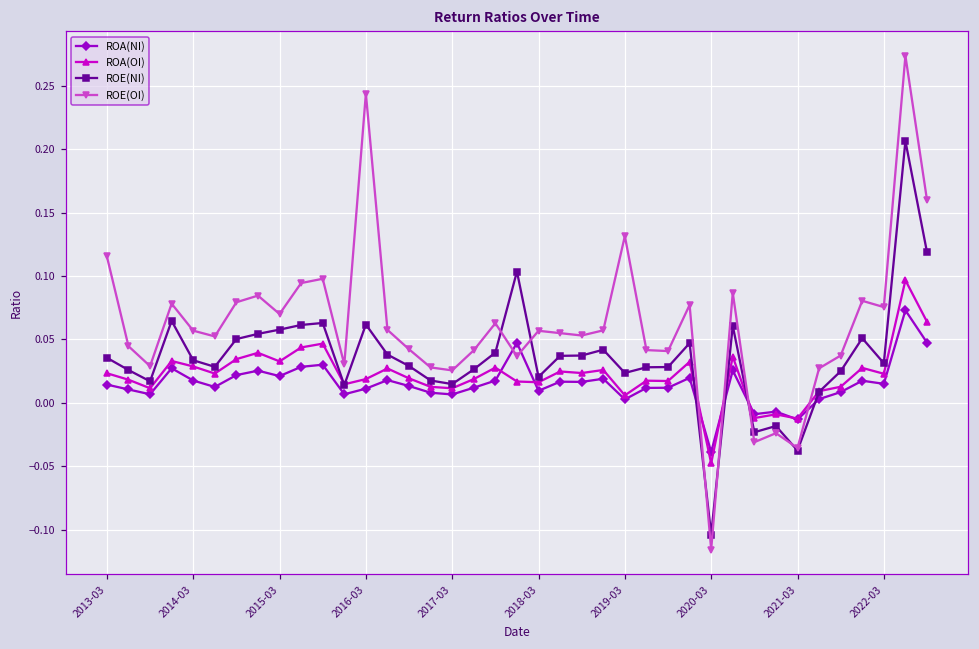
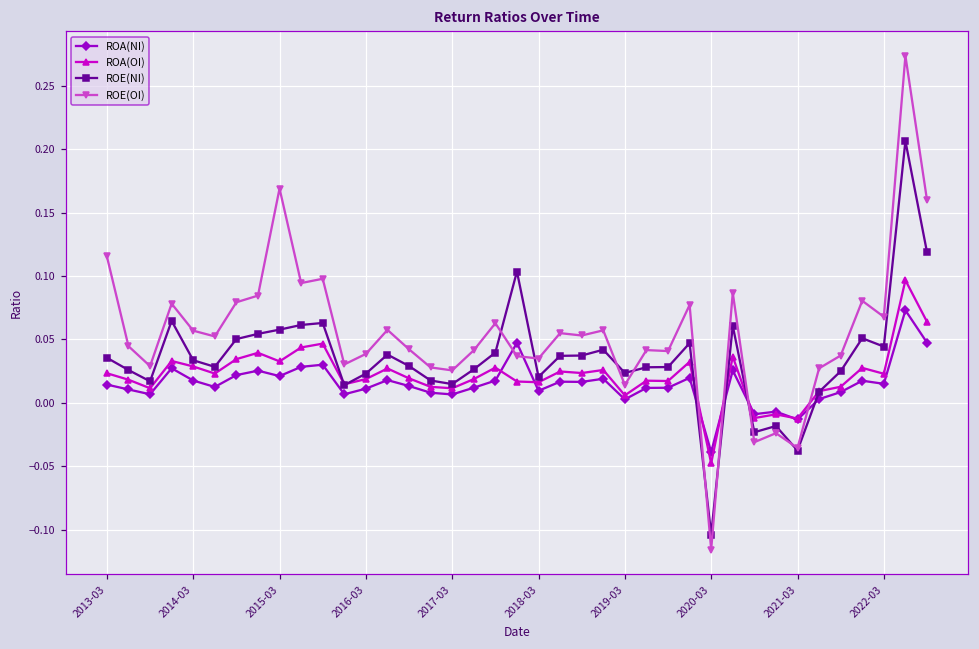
ROE(OI), 2015-03: 0.070 -> 0.169
ROE(NI), 2016-03: 0.062 -> 0.023
ROE(OI), 2016-03: 0.244 -> 0.039
ROE(OI), 2018-03: 0.057 -> 0.035
ROE(OI), 2019-03: 0.132 -> 0.014
ROE(NI), 2022-03: 0.031 -> 0.044
ROE(OI), 2022-03: 0.075 -> 0.068
